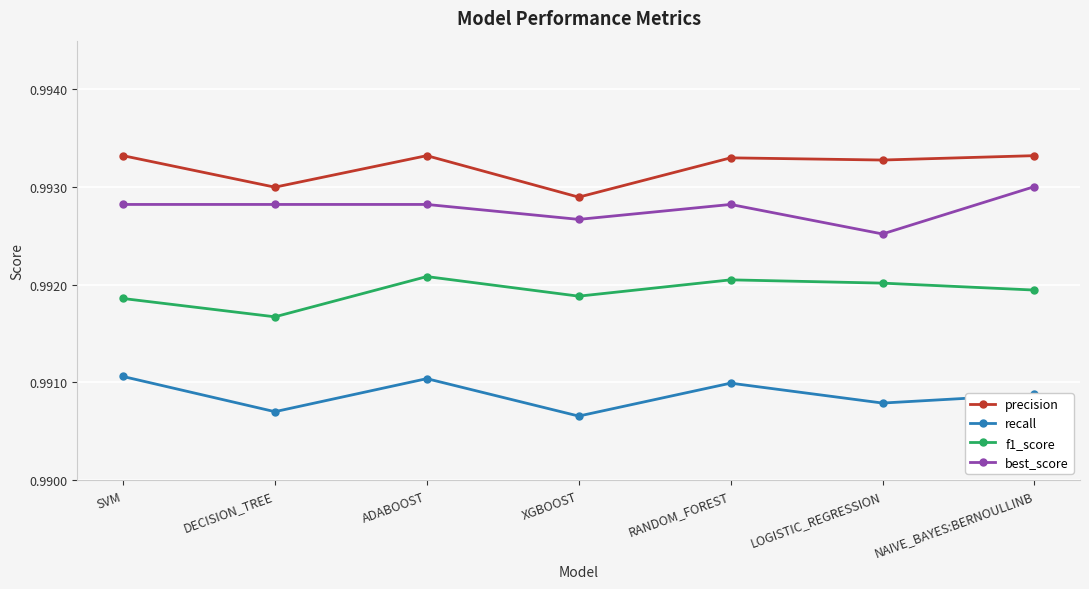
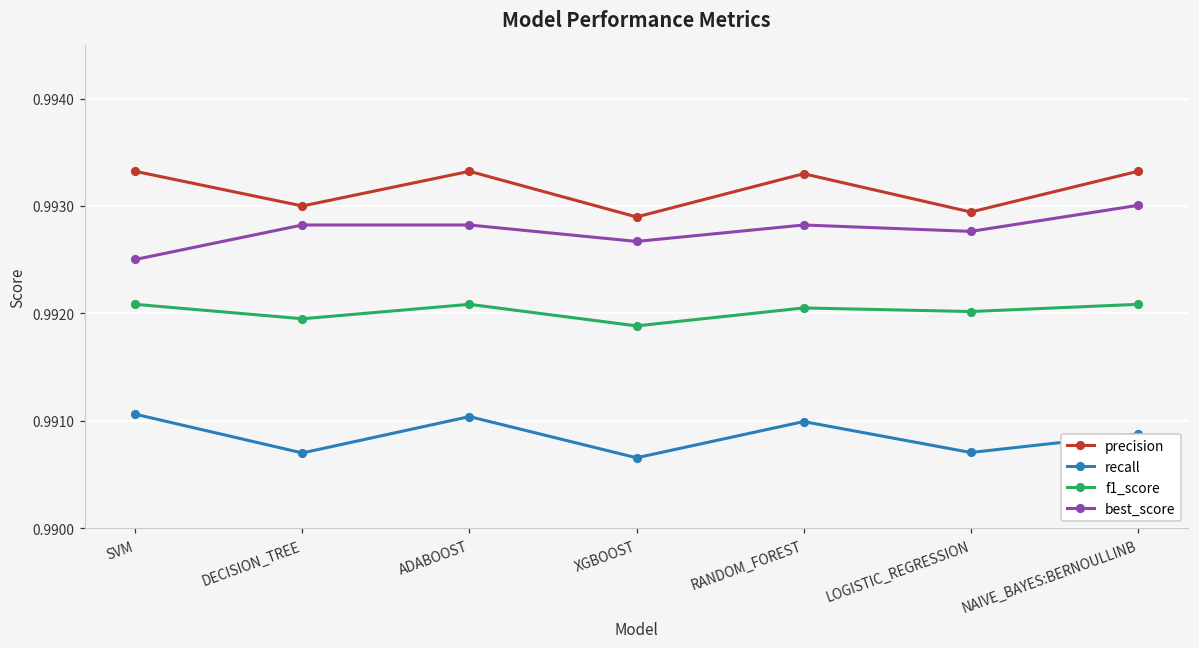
f1_score, SVM: 0.9919 -> 0.9921
best_score, SVM: 0.9928 -> 0.9925
f1_score, DECISION_TREE: 0.9917 -> 0.9920
precision, LOGISTIC_REGRESSION: 0.9933 -> 0.9929
recall, LOGISTIC_REGRESSION: 0.9908 -> 0.9907
best_score, LOGISTIC_REGRESSION: 0.9925 -> 0.9928
f1_score, NAIVE_BAYES:BERNOULLINB: 0.9919 -> 0.9921
